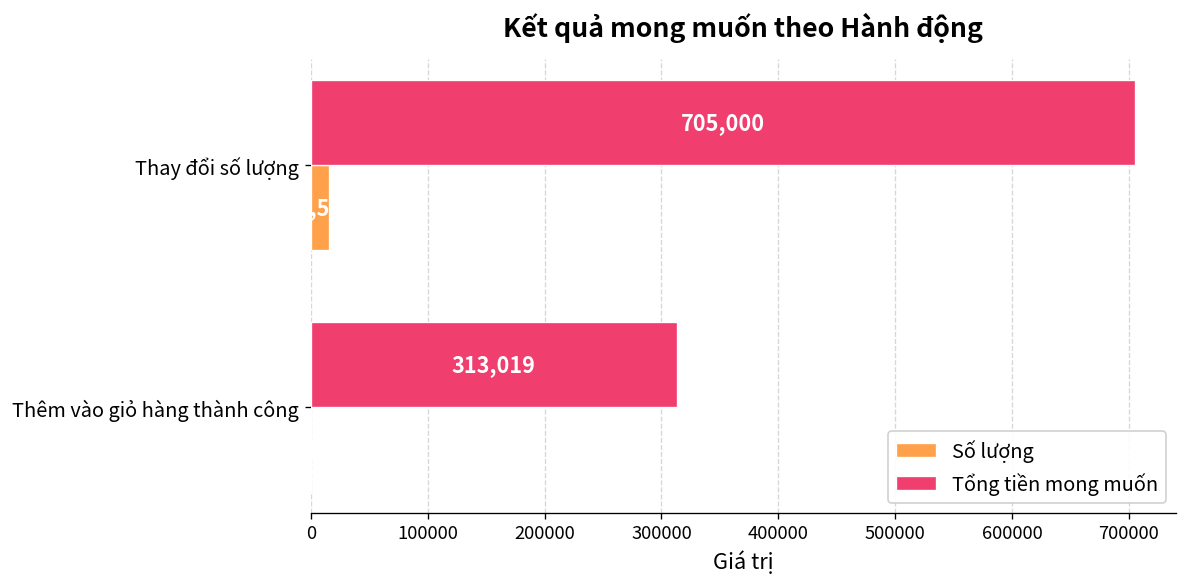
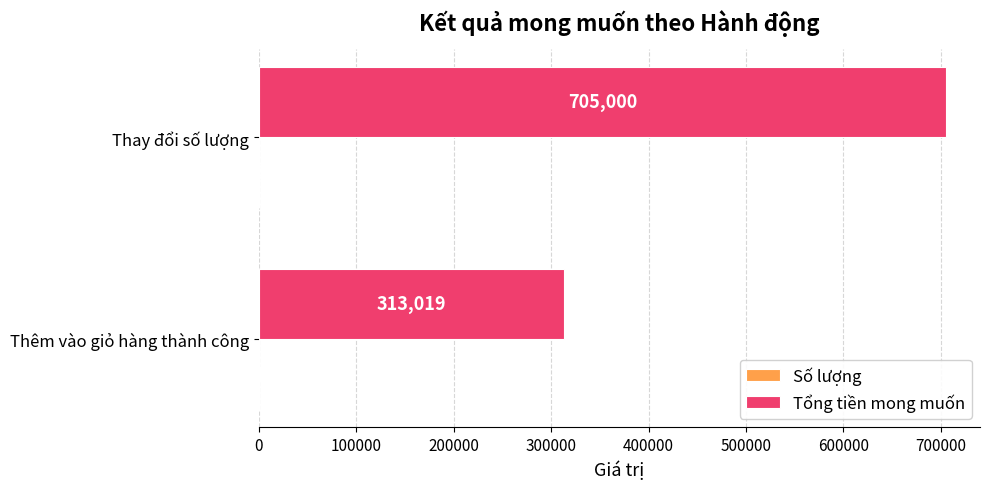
Số lượng, Thay đổi số lượng: 20000 -> 0
